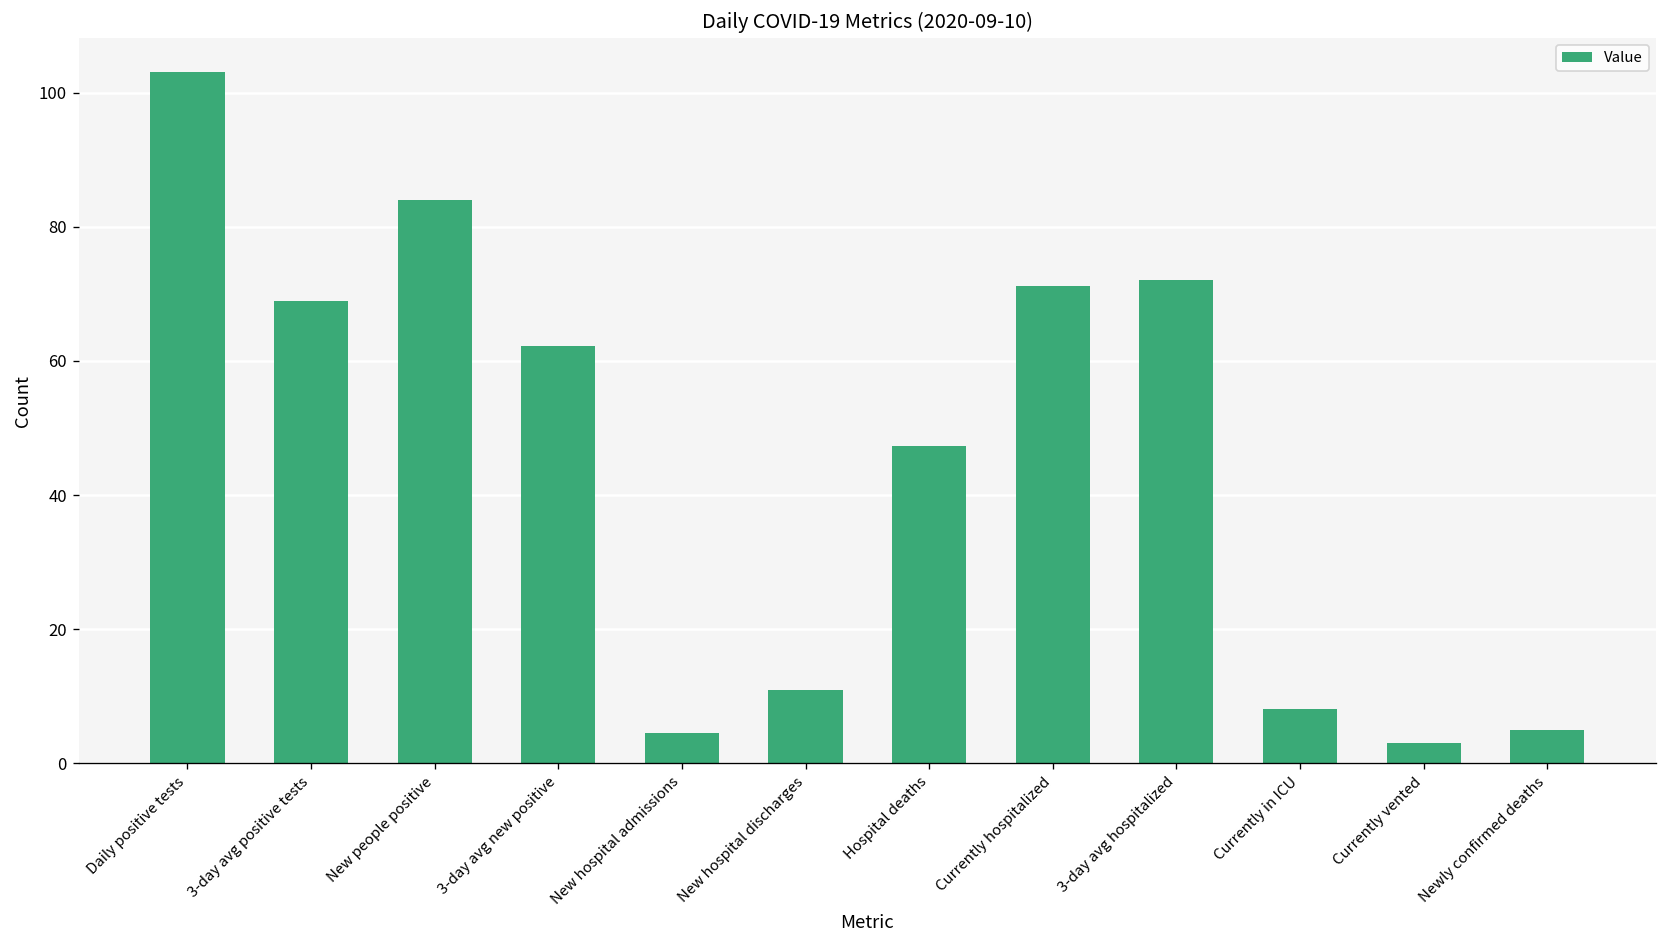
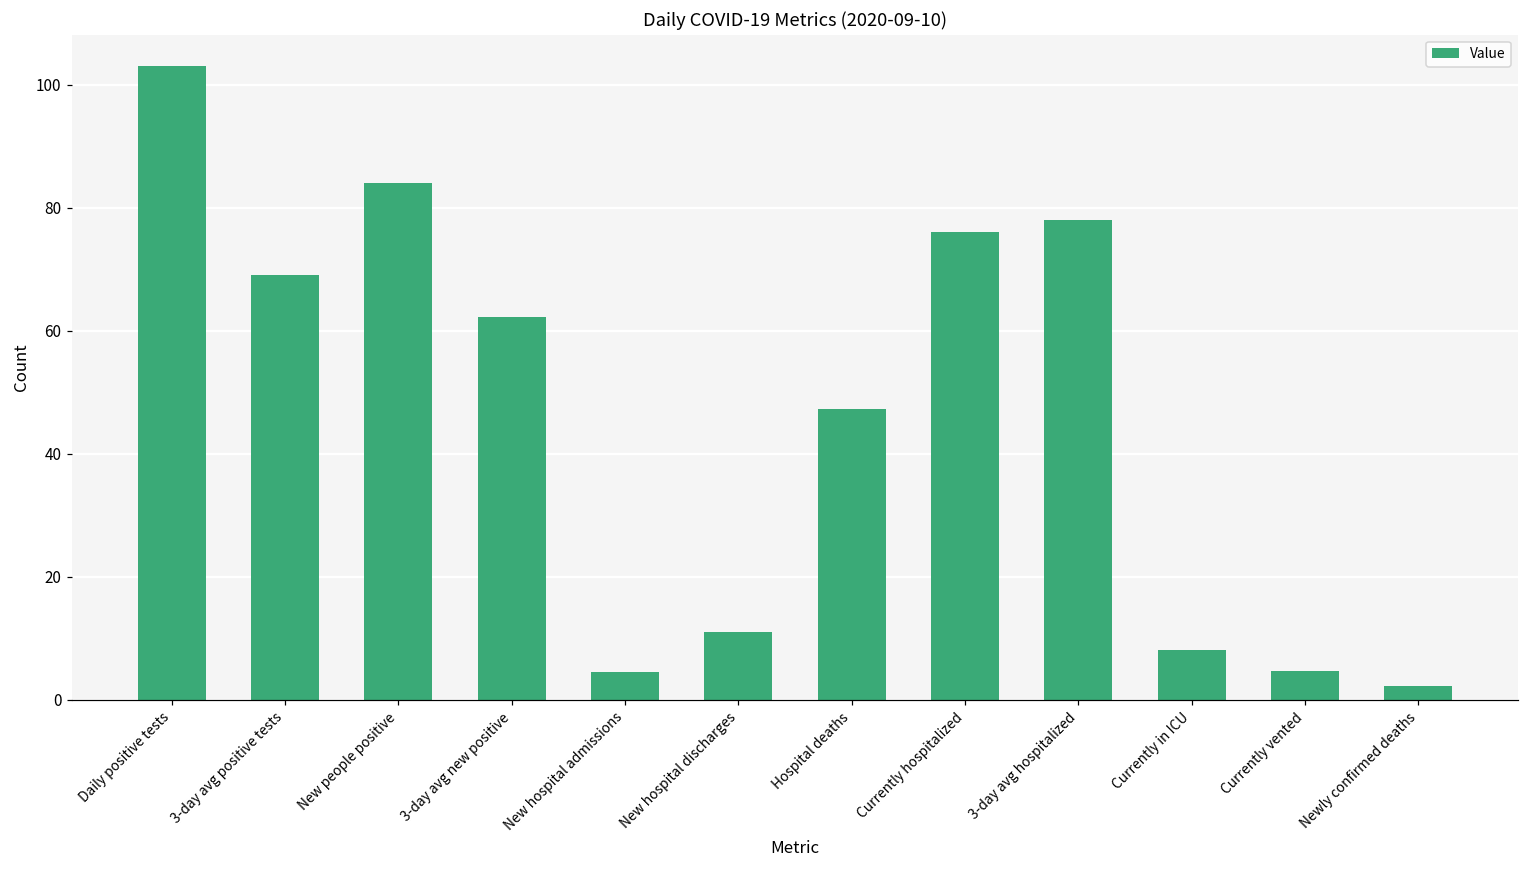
Currently hospitalized: 71 -> 76
3-day avg hospitalized: 72 -> 78
Currently vented: 3 -> 5
Newly confirmed deaths: 5 -> 2
